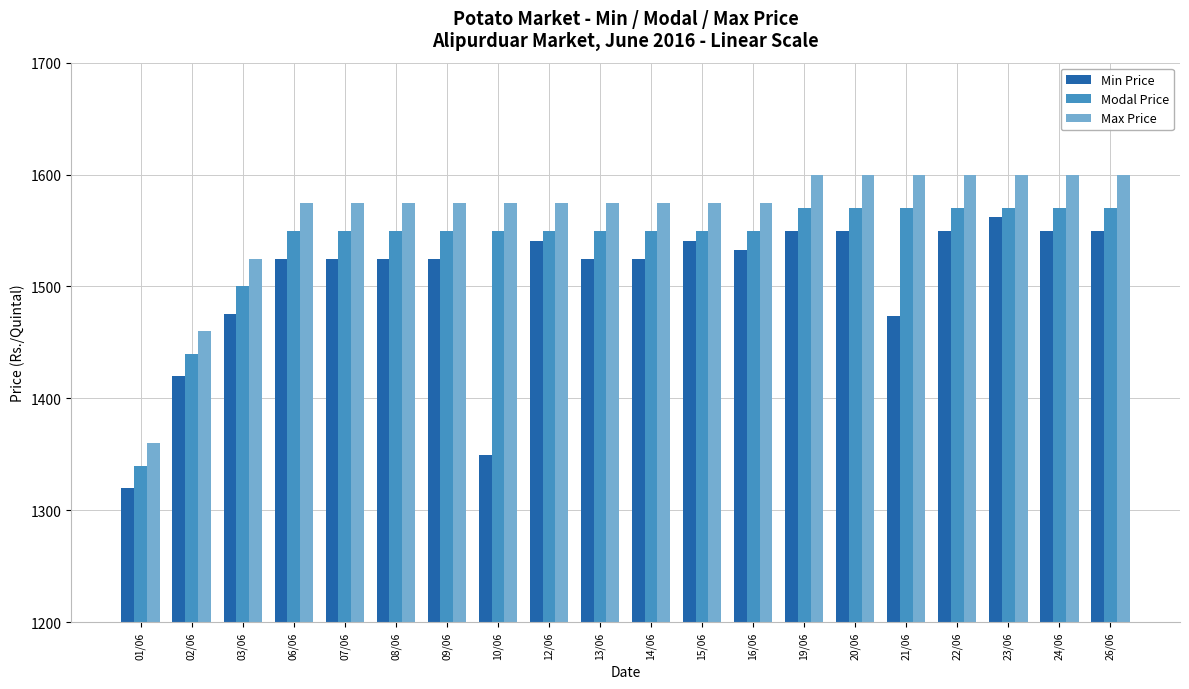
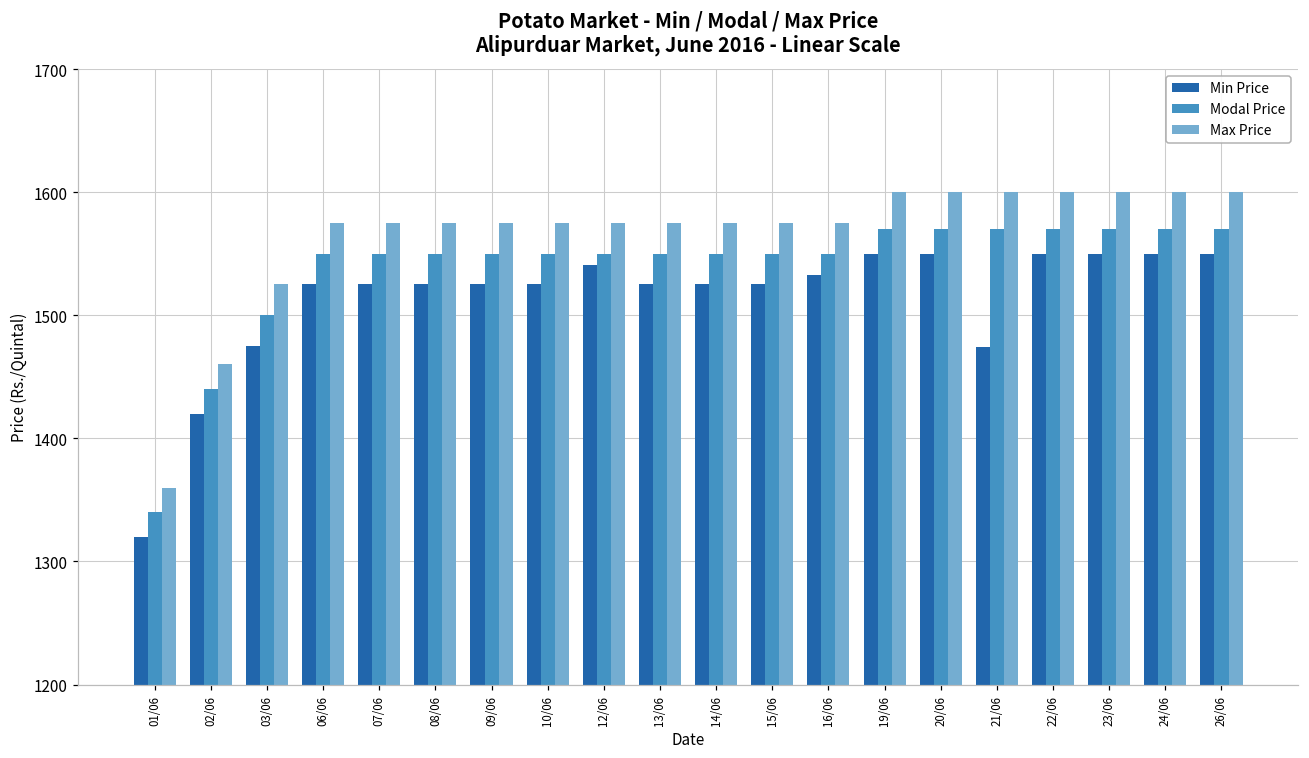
Min Price, 10/06: 1349 -> 1525
Min Price, 15/06: 1541 -> 1525
Min Price, 23/06: 1562 -> 1550
